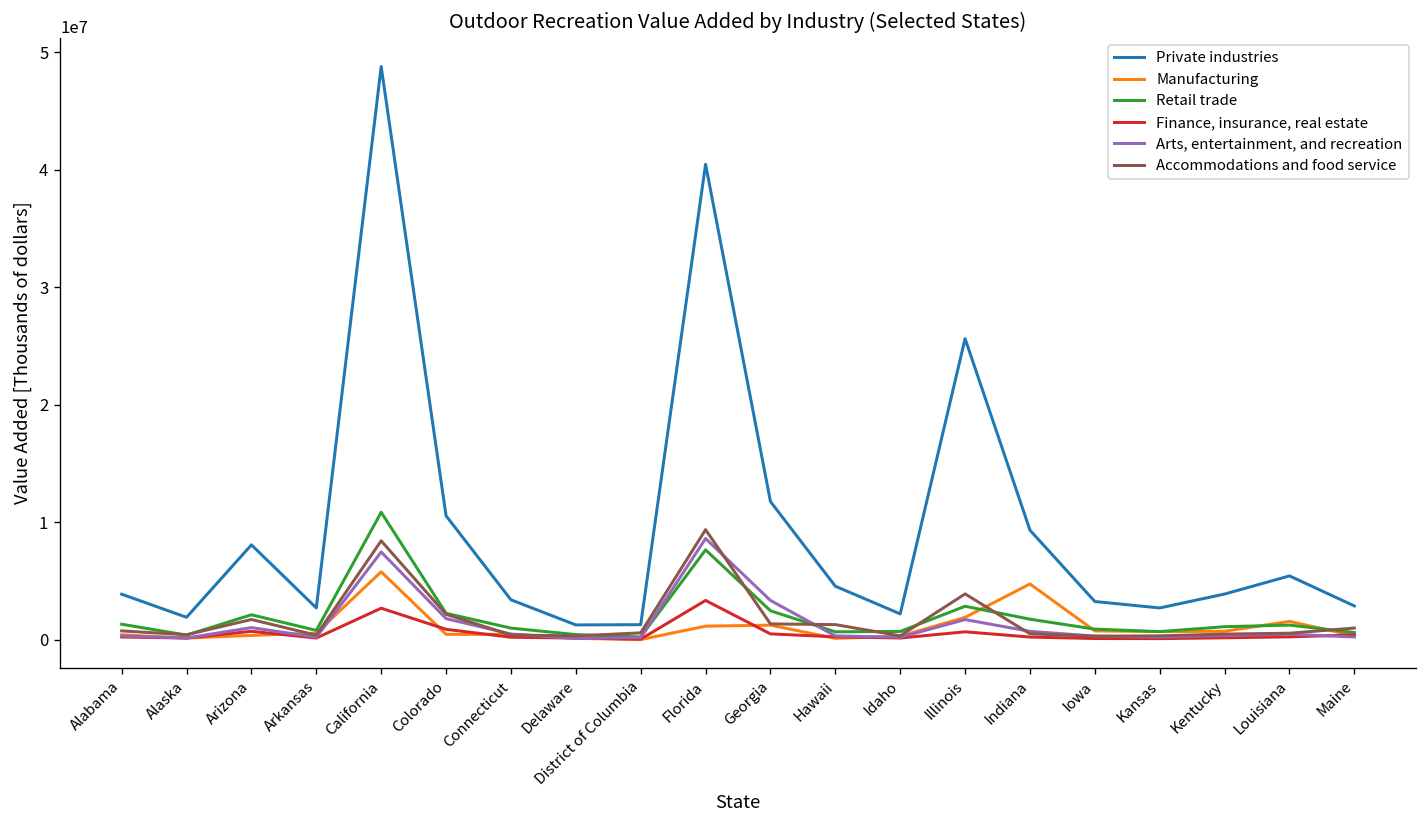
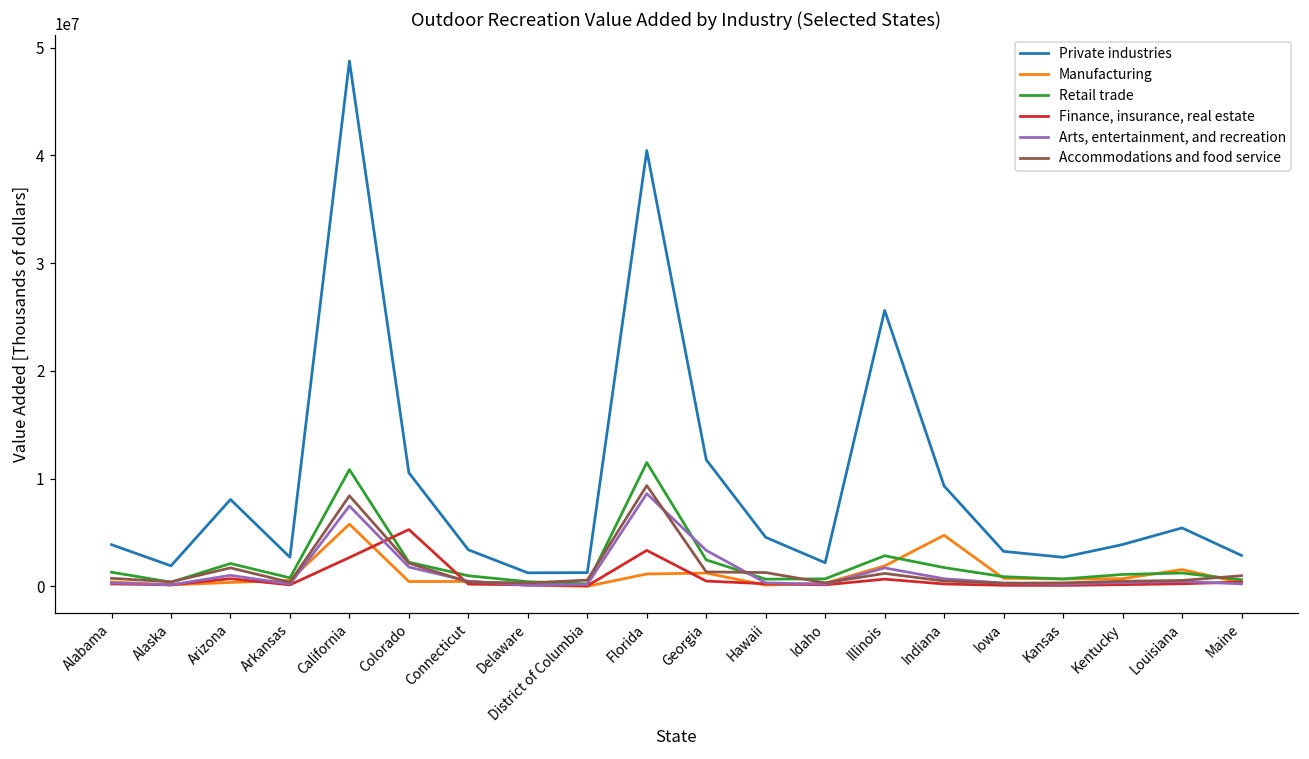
Finance, insurance, real estate, Colorado: 1000000 -> 5000000
Retail trade, Florida: 8000000 -> 11000000
Accommodations and food service, Illinois: 4000000 -> 1000000
